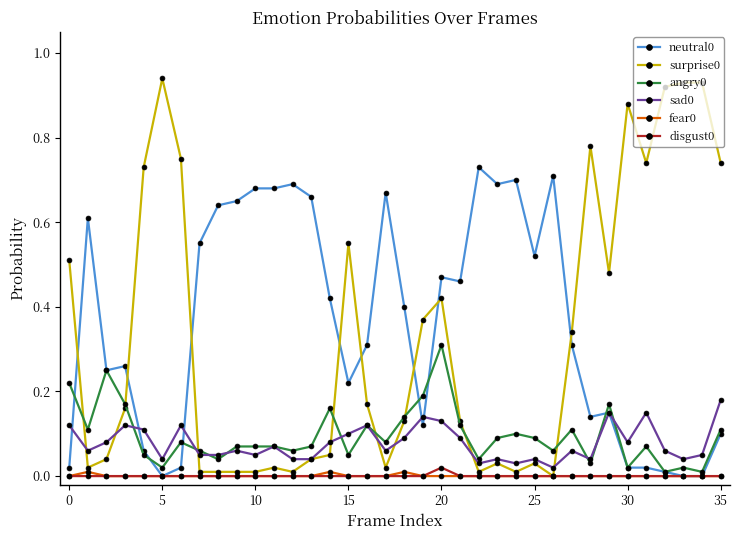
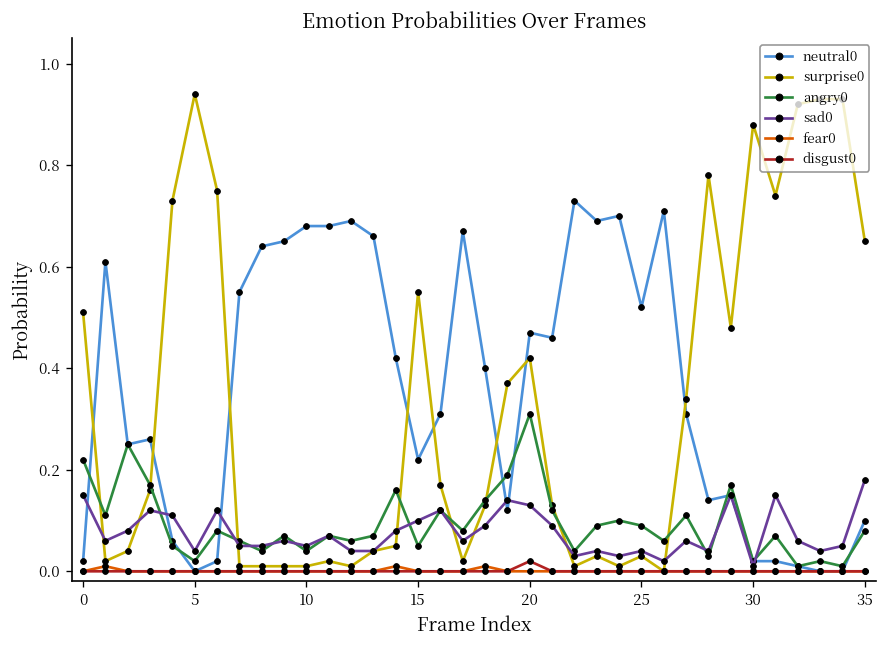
sad0, 0: 0.12 -> 0.15
angry0, 10: 0.07 -> 0.04
sad0, 30: 0.08 -> 0.01
surprise0, 35: 0.74 -> 0.65
angry0, 35: 0.11 -> 0.08
